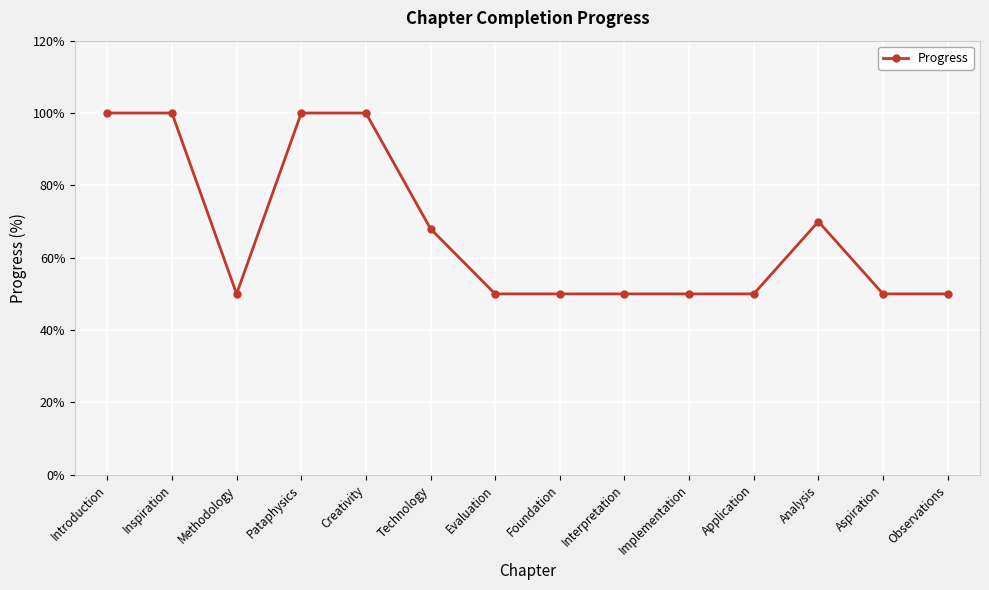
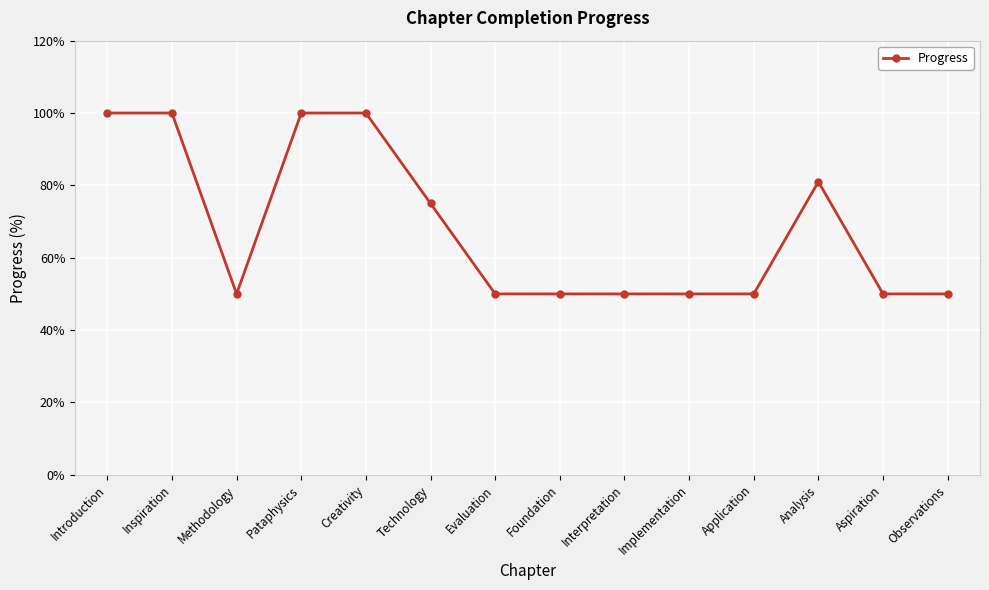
Technology: 68% -> 75%
Analysis: 70% -> 81%
